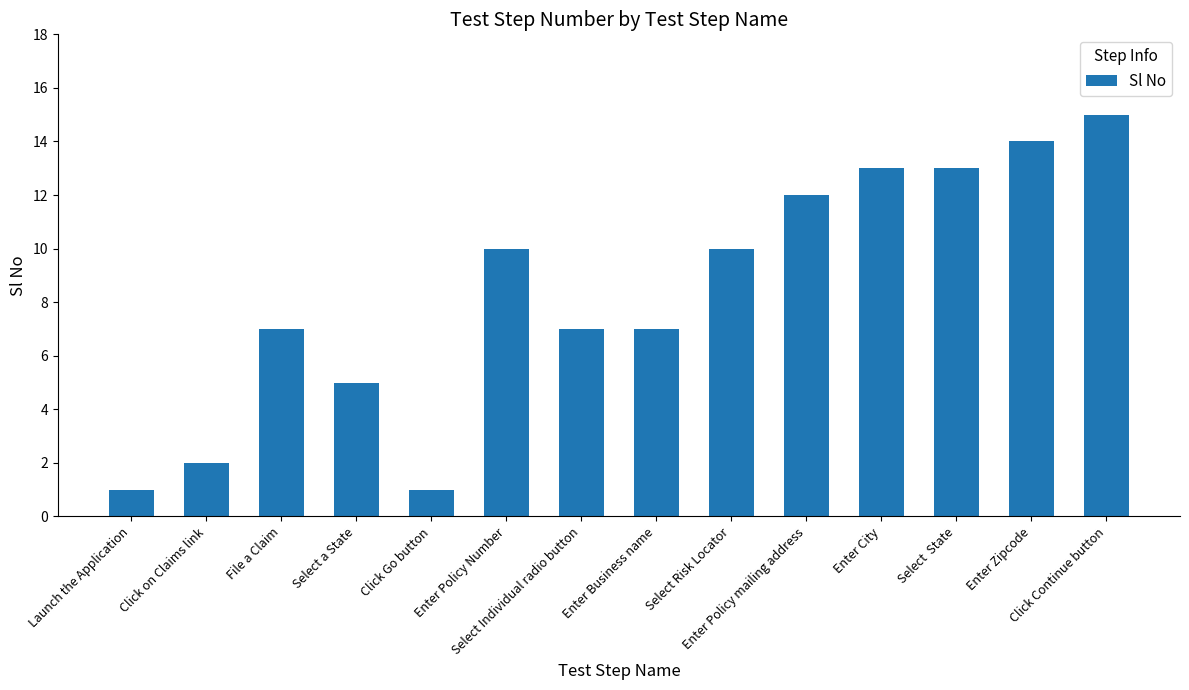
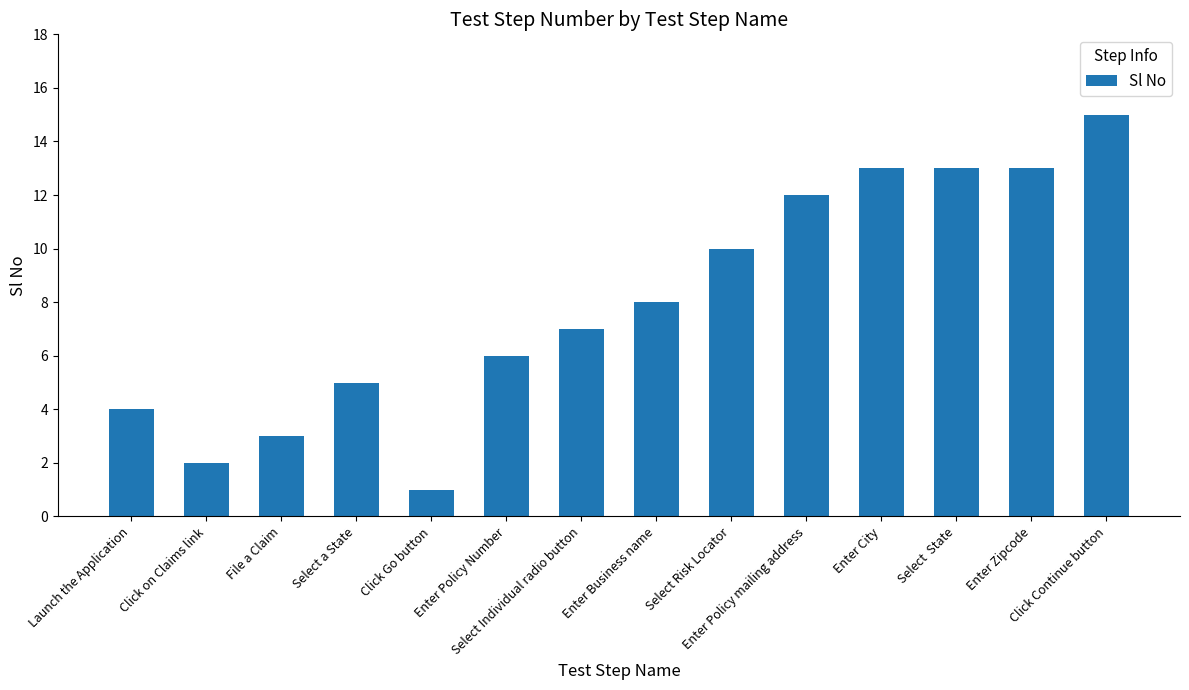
Launch the Application: 1 -> 4
File a Claim: 7 -> 3
Enter Policy Number: 10 -> 6
Enter Business name: 7 -> 8
Enter Zipcode: 14 -> 13
